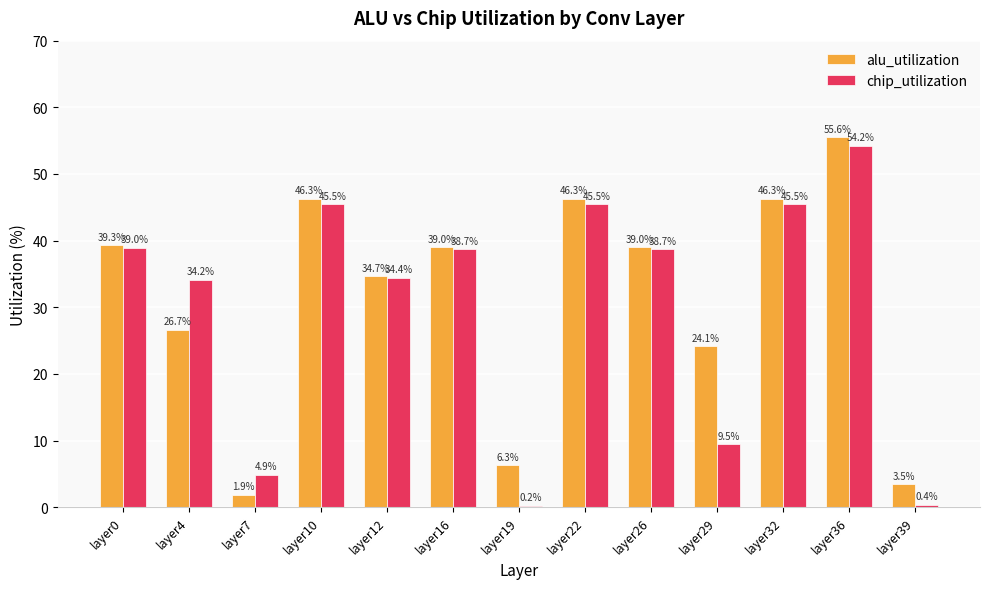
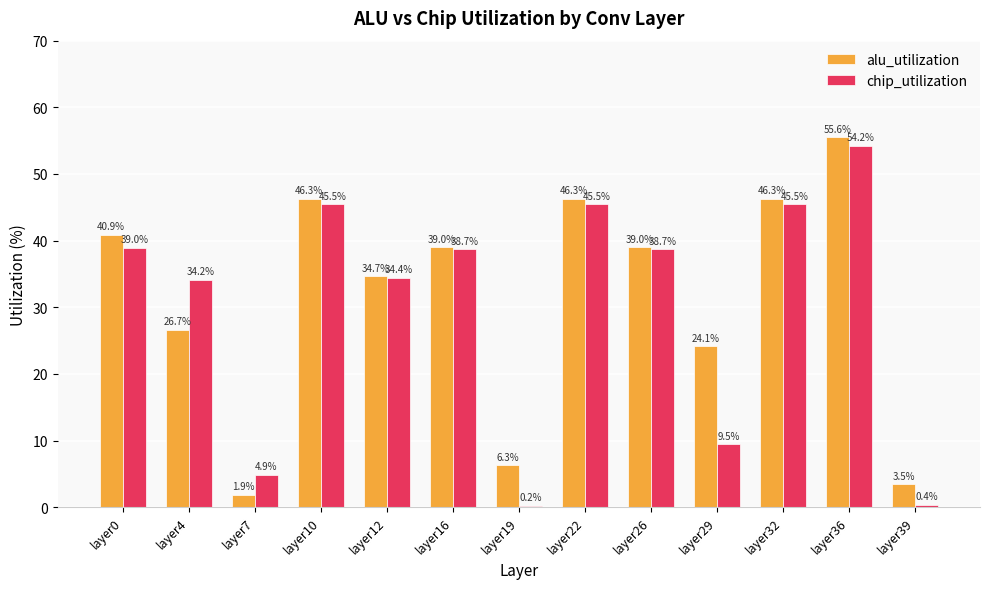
alu_utilization, layer0: 39.3% -> 40.9%
